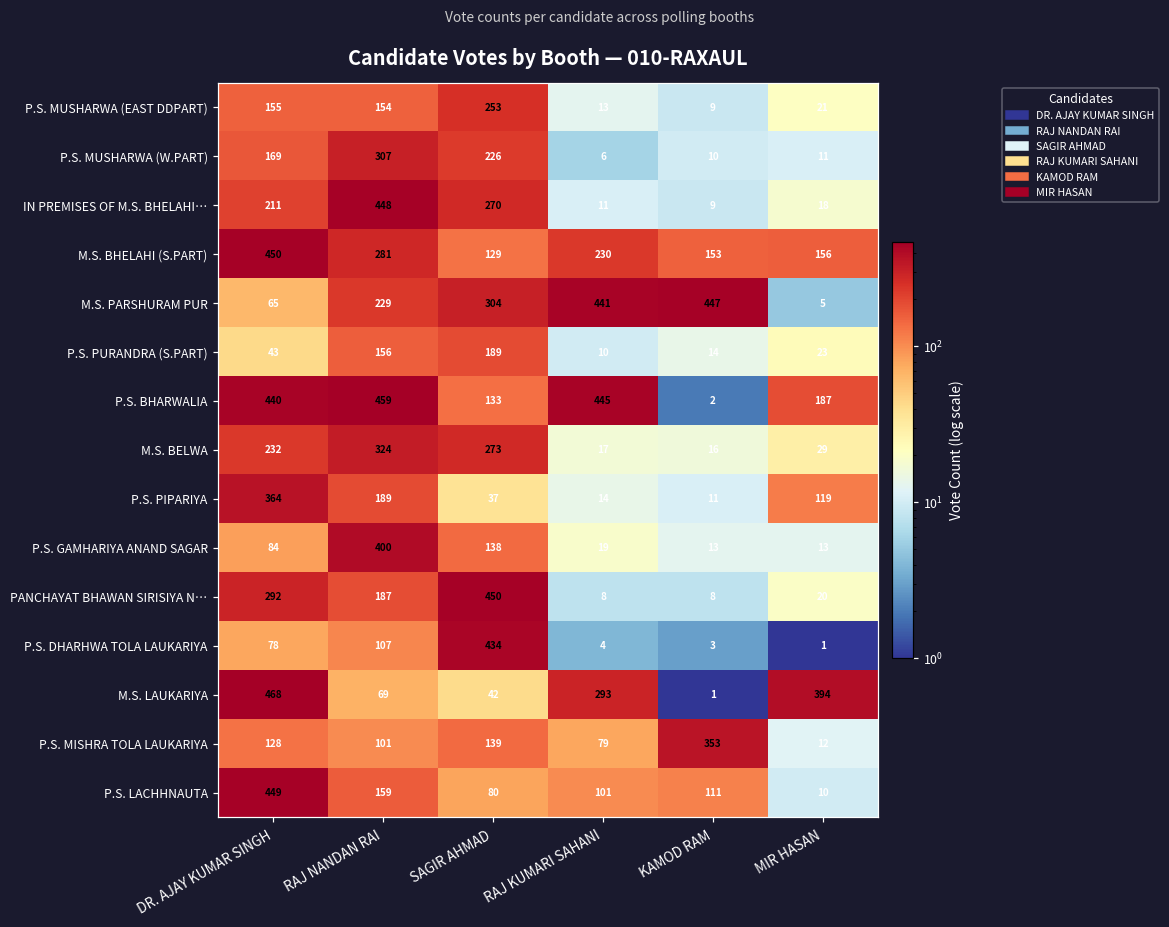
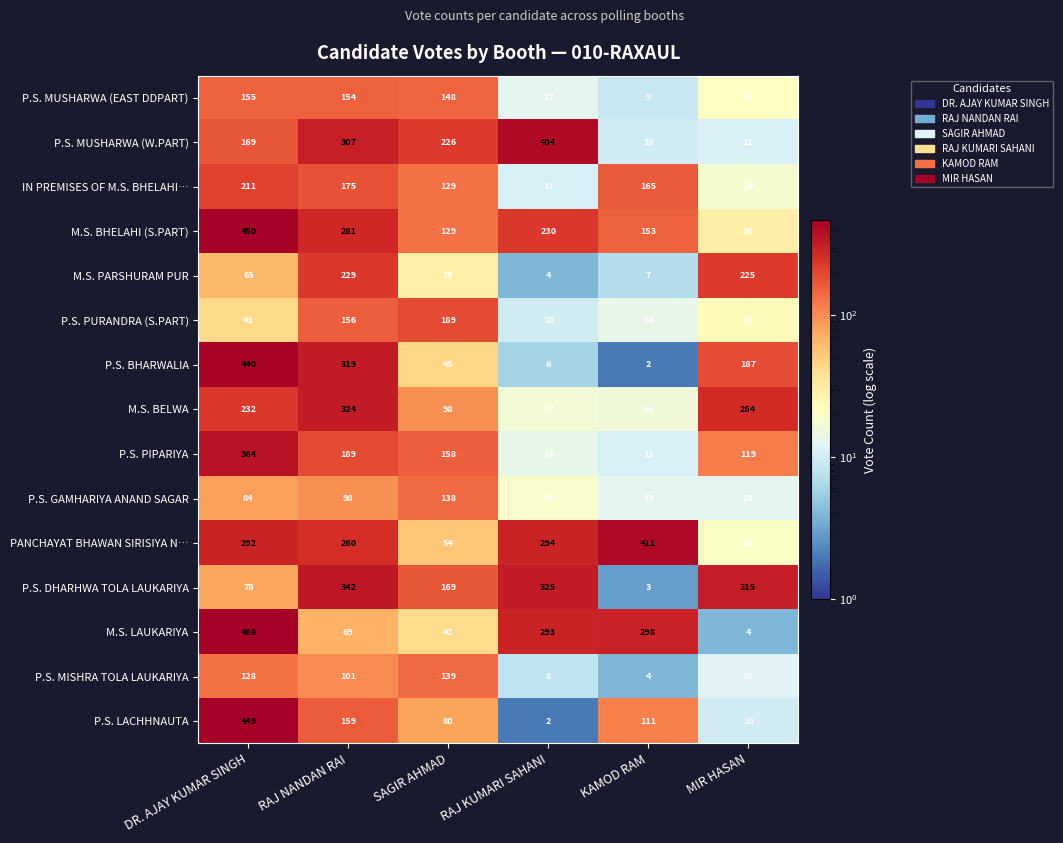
P.S. MUSHARWA (EAST DDPART), SAGIR AHMAD: 253 -> 148
P.S. MUSHARWA (W.PART), RAJ KUMARI SAHANI: 6 -> 404
IN PREMISES OF M.S. BHELAHI…, RAJ NANDAN RAI: 448 -> 175
IN PREMISES OF M.S. BHELAHI…, SAGIR AHMAD: 270 -> 129
IN PREMISES OF M.S. BHELAHI…, KAMOD RAM: 9 -> 165
M.S. BHELAHI (S.PART), MIR HASAN: 156 -> 30
M.S. PARSHURAM PUR, SAGIR AHMAD: 304 -> 29
M.S. PARSHURAM PUR, RAJ KUMARI SAHANI: 441 -> 4
M.S. PARSHURAM PUR, KAMOD RAM: 447 -> 7
M.S. PARSHURAM PUR, MIR HASAN: 5 -> 225
P.S. BHARWALIA, RAJ NANDAN RAI: 459 -> 319
P.S. BHARWALIA, SAGIR AHMAD: 133 -> 45
P.S. BHARWALIA, RAJ KUMARI SAHANI: 445 -> 6
M.S. BELWA, SAGIR AHMAD: 273 -> 98
M.S. BELWA, MIR HASAN: 29 -> 264
P.S. PIPARIYA, SAGIR AHMAD: 37 -> 158
P.S. GAMHARIYA ANAND SAGAR, RAJ NANDAN RAI: 400 -> 98
PANCHAYAT BHAWAN SIRISIYA N…, RAJ NANDAN RAI: 187 -> 260
PANCHAYAT BHAWAN SIRISIYA N…, SAGIR AHMAD: 450 -> 54
PANCHAYAT BHAWAN SIRISIYA N…, RAJ KUMARI SAHANI: 8 -> 294
PANCHAYAT BHAWAN SIRISIYA N…, KAMOD RAM: 8 -> 411
P.S. DHARHWA TOLA LAUKARIYA, RAJ NANDAN RAI: 107 -> 342
P.S. DHARHWA TOLA LAUKARIYA, SAGIR AHMAD: 434 -> 169
P.S. DHARHWA TOLA LAUKARIYA, RAJ KUMARI SAHANI: 4 -> 325
P.S. DHARHWA TOLA LAUKARIYA, MIR HASAN: 1 -> 315
M.S. LAUKARIYA, KAMOD RAM: 1 -> 298
M.S. LAUKARIYA, MIR HASAN: 394 -> 4
P.S. MISHRA TOLA LAUKARIYA, RAJ KUMARI SAHANI: 79 -> 8
P.S. MISHRA TOLA LAUKARIYA, KAMOD RAM: 353 -> 4
P.S. LACHHNAUTA, RAJ KUMARI SAHANI: 101 -> 2
